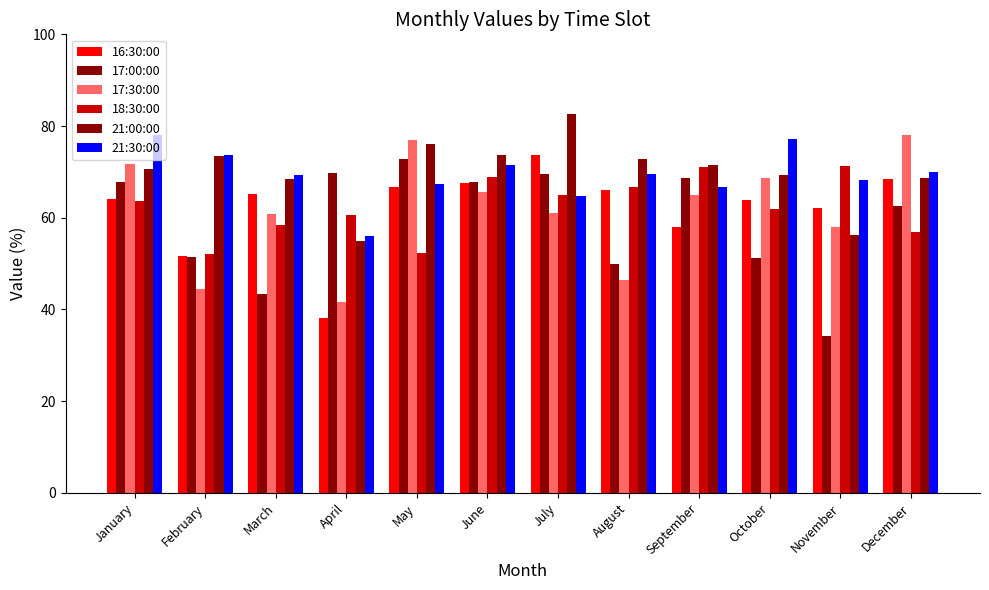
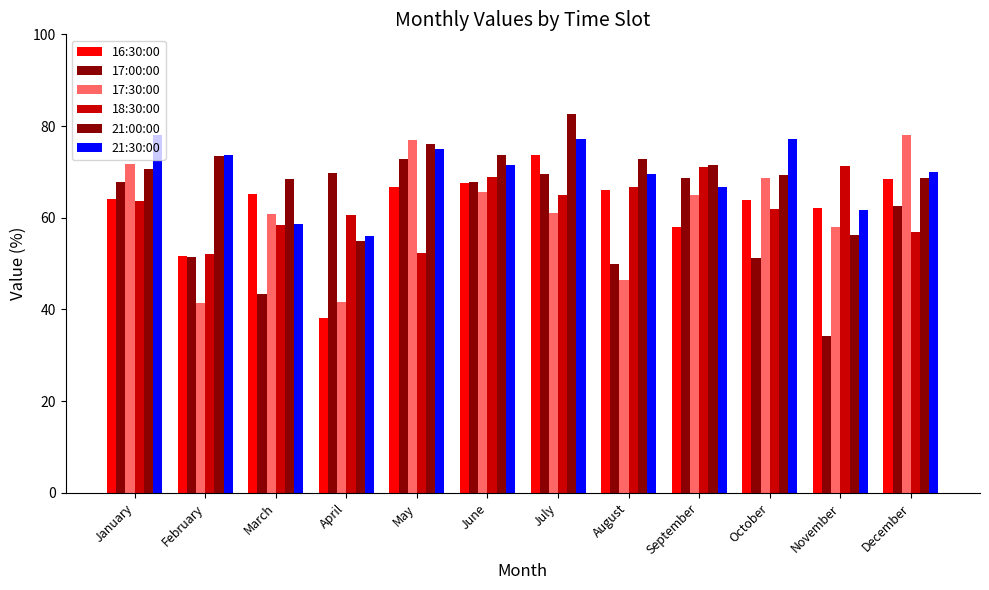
17:30:00, February: 44 -> 41
21:30:00, March: 69 -> 59
21:30:00, May: 67 -> 75
21:30:00, July: 65 -> 77
21:30:00, November: 68 -> 62
